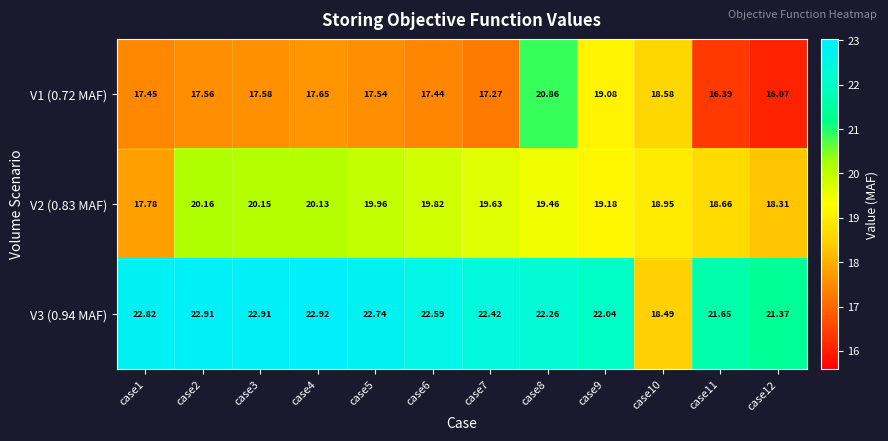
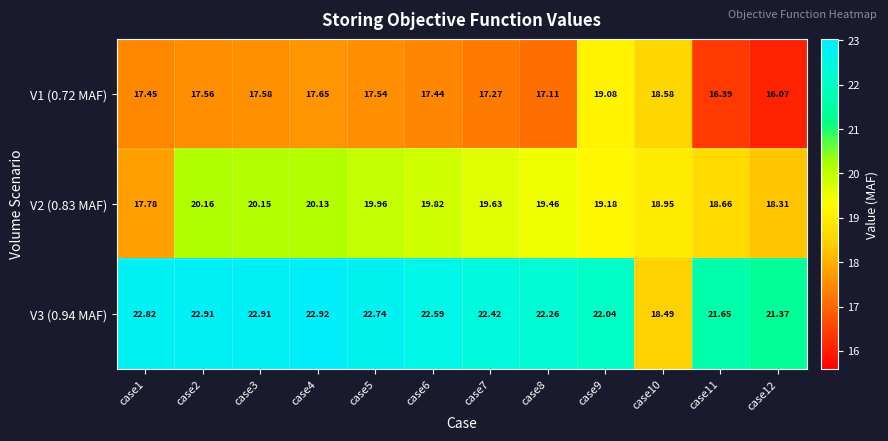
V1 (0.72 MAF), case8: 20.86 -> 17.11
